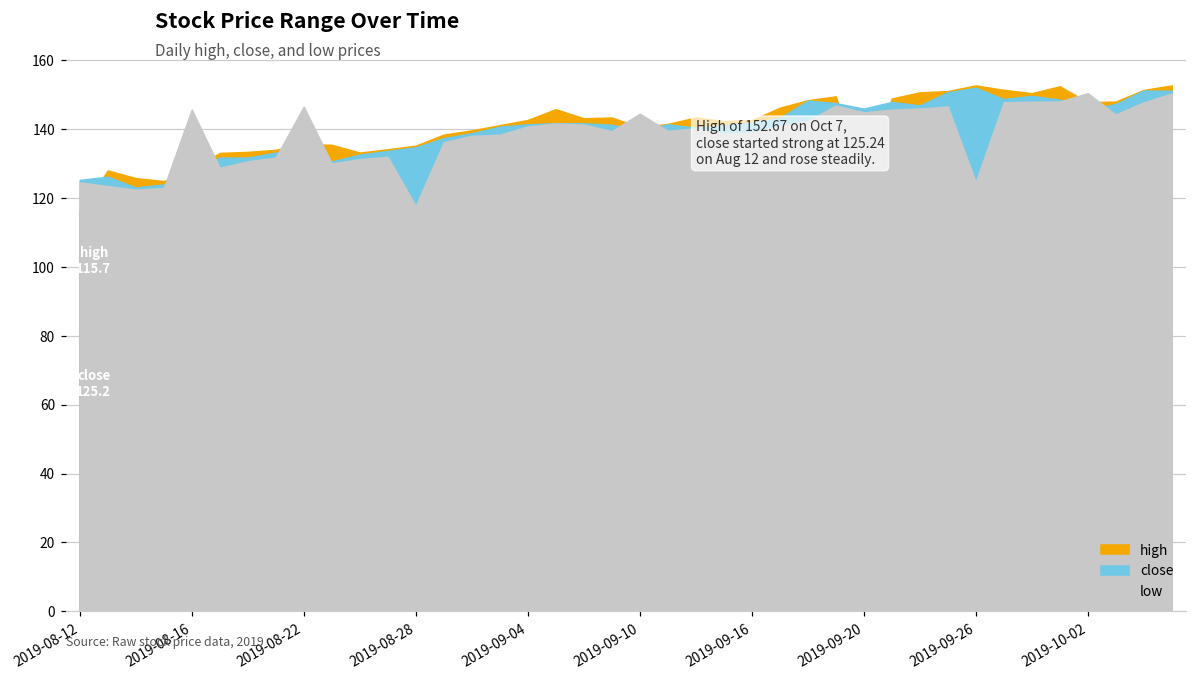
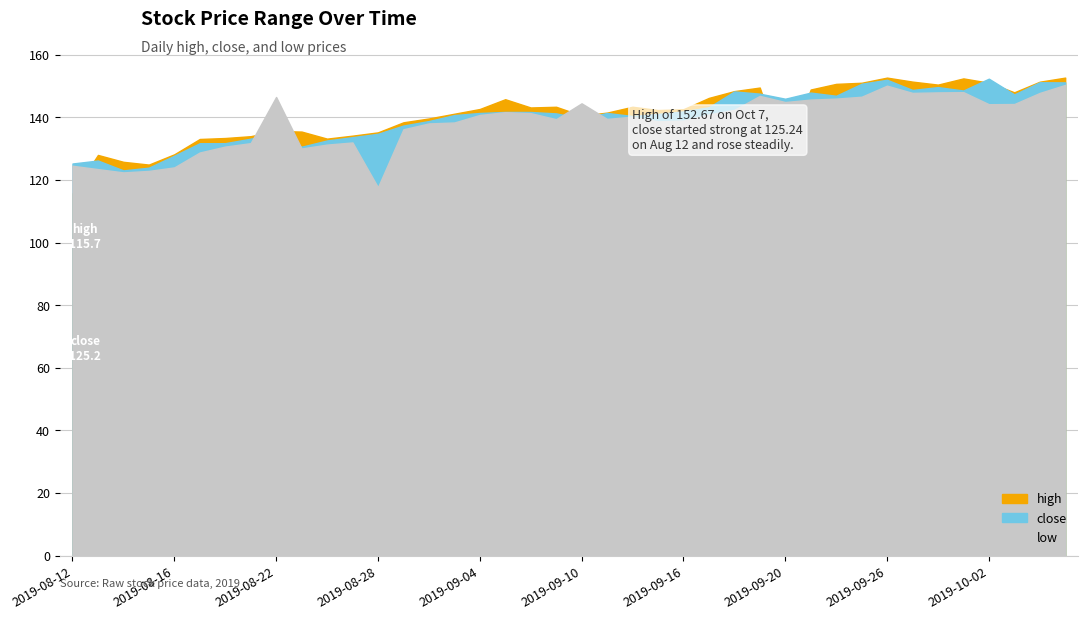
low, 2019-08-16: 146 -> 124
low, 2019-09-26: 125 -> 150
high, 2019-10-02: 148 -> 151
close, 2019-10-02: 146 -> 152
low, 2019-10-02: 150 -> 144
